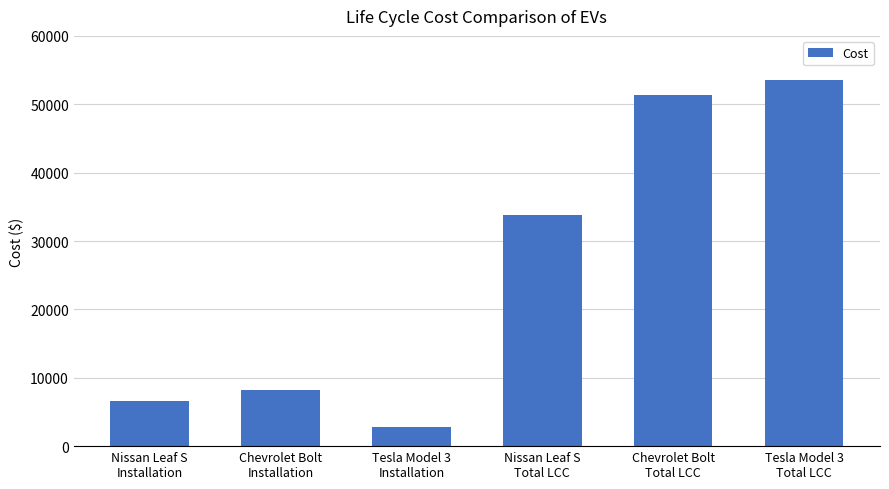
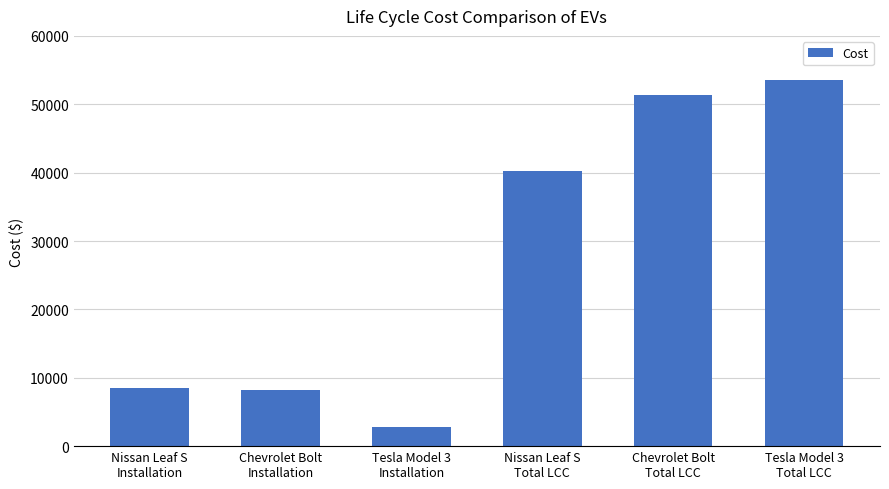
Nissan Leaf S Installation: 7000 -> 8000
Nissan Leaf S Total LCC: 34000 -> 40000
